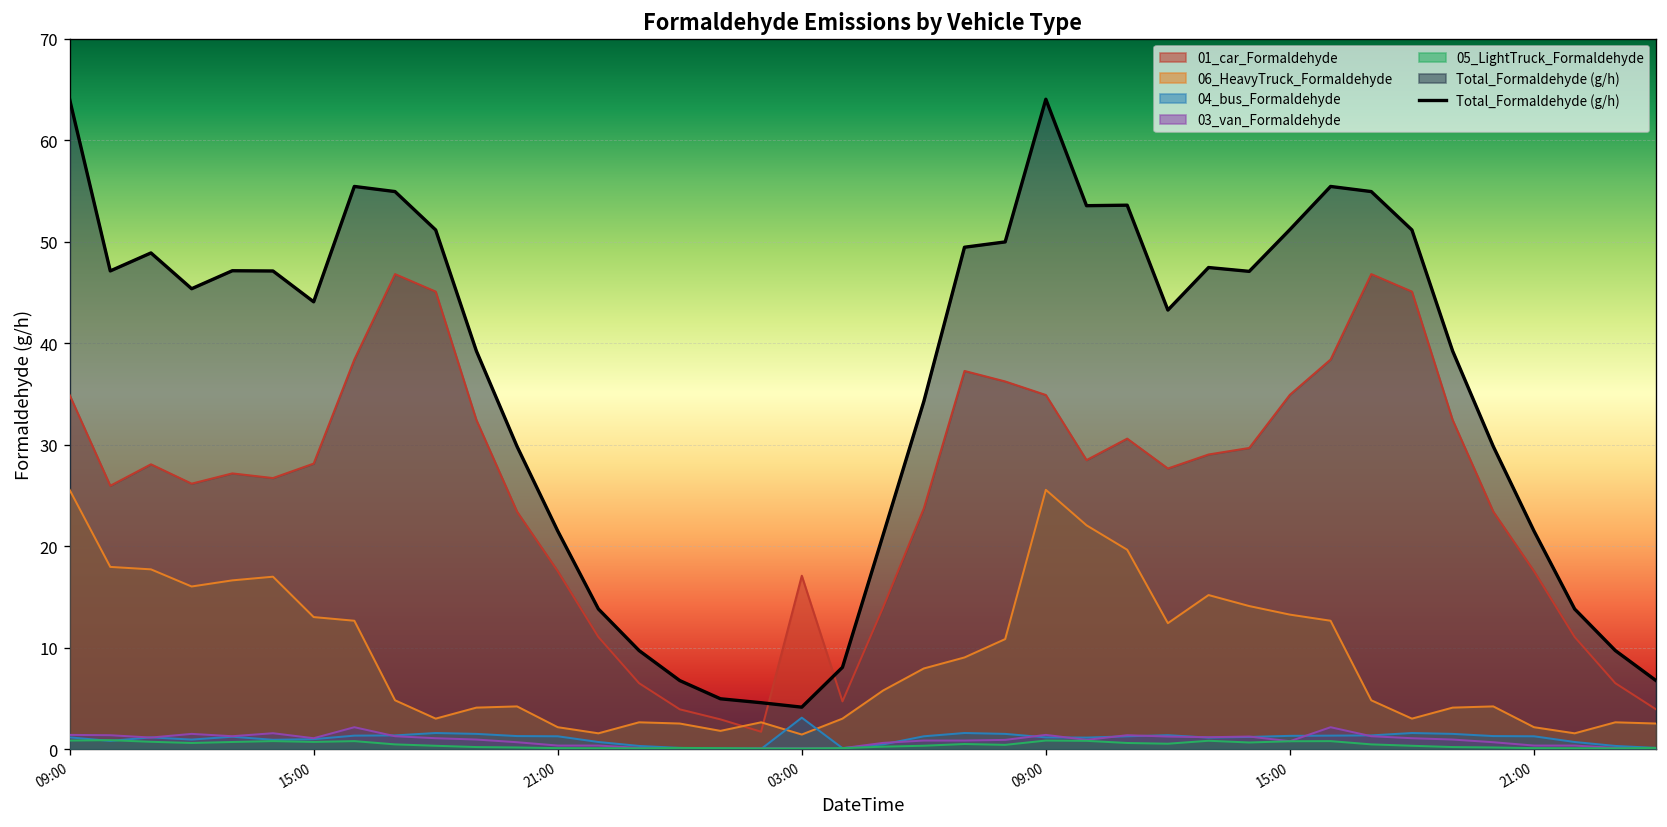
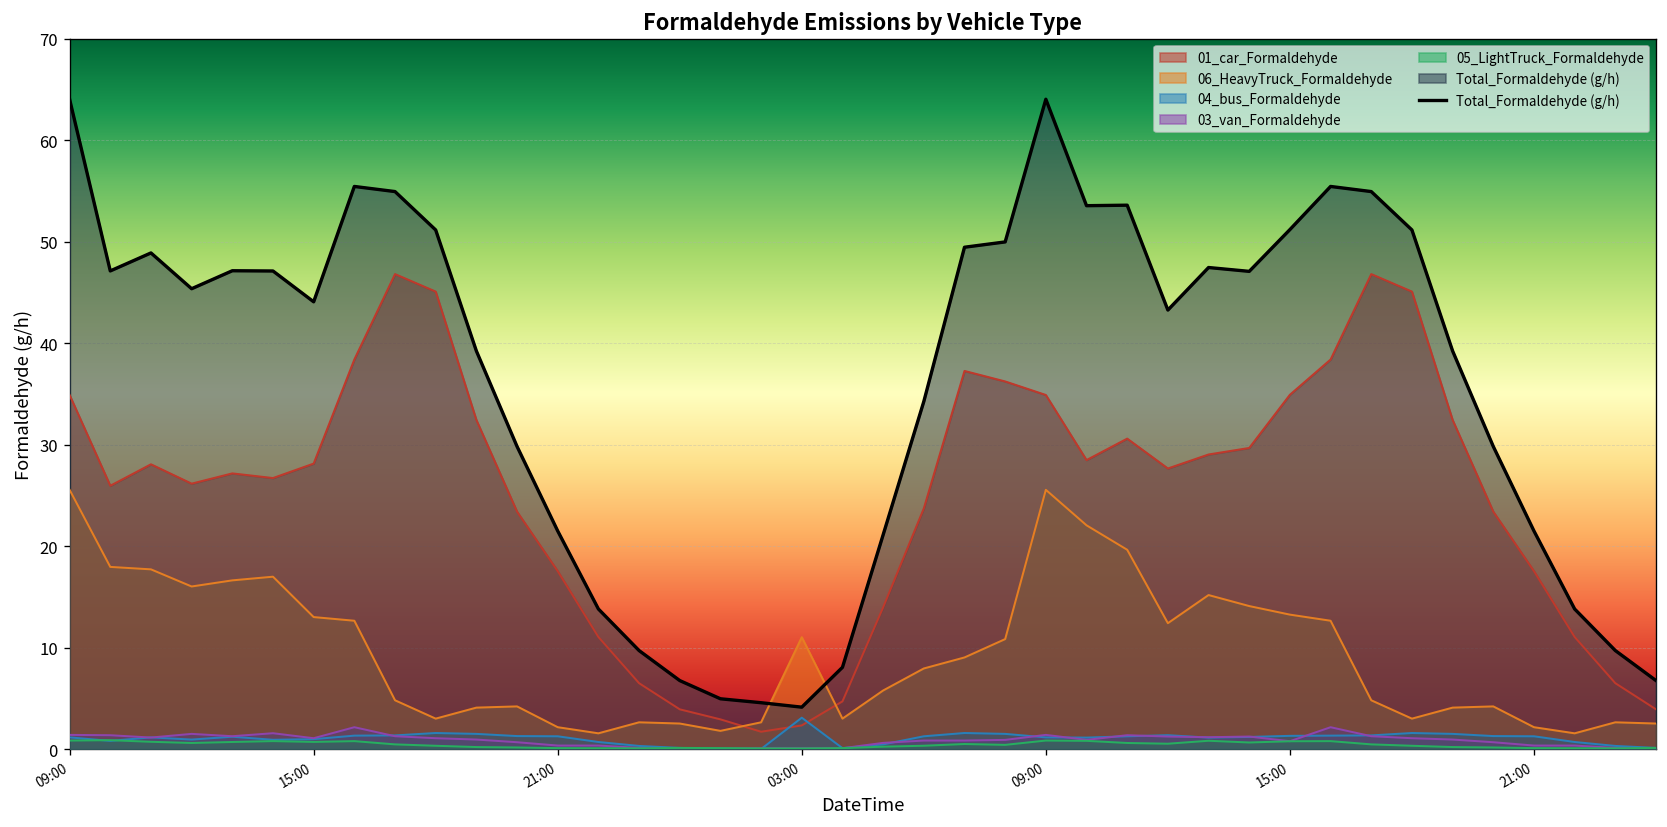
01_car_Formaldehyde, 03:00: 17 -> 2
06_HeavyTruck_Formaldehyde, 03:00: 1 -> 11
